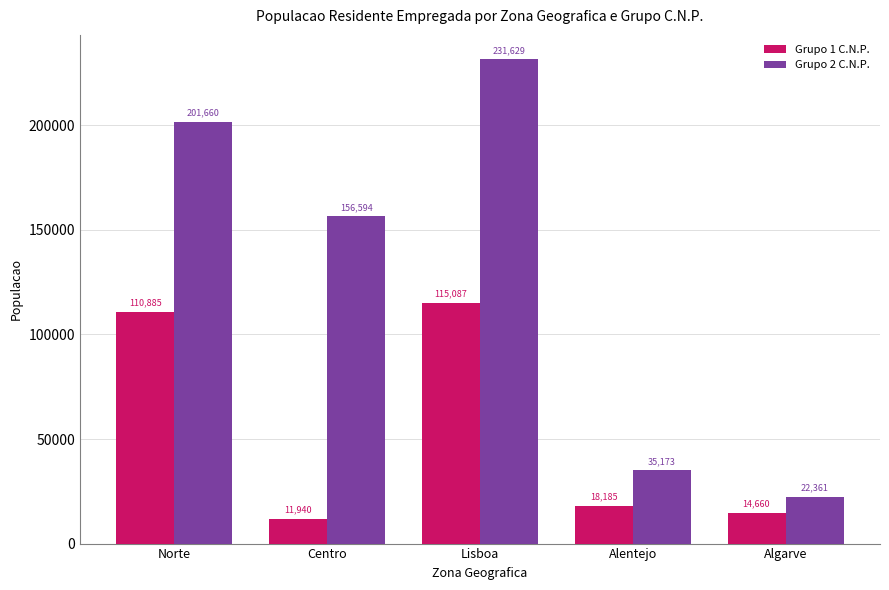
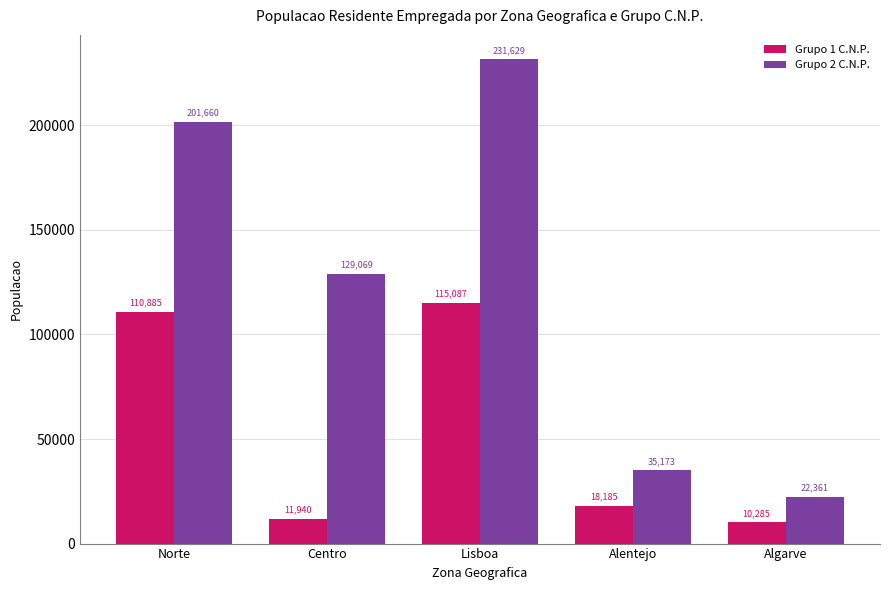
Grupo 2 C.N.P., Centro: 156,594 -> 129,069
Grupo 1 C.N.P., Algarve: 14,660 -> 10,285
